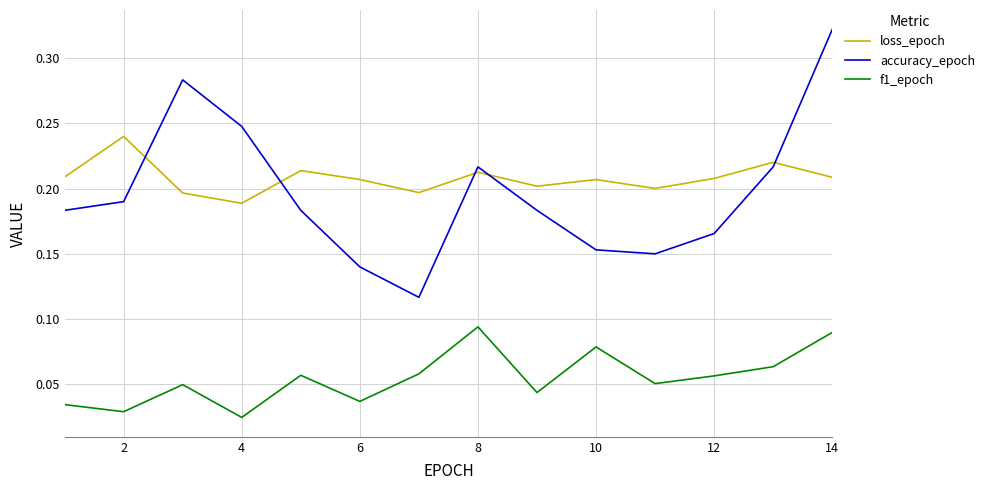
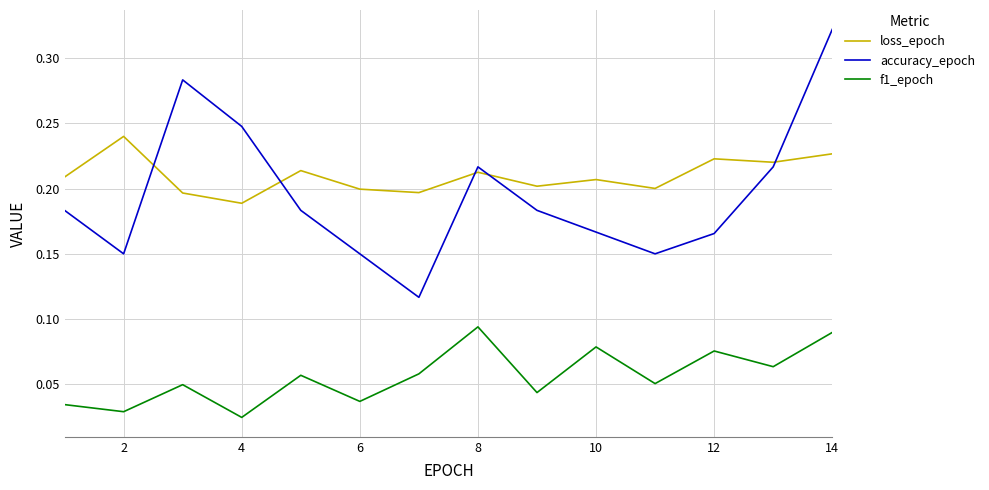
accuracy_epoch, 2: 0.19 -> 0.15
loss_epoch, 6: 0.207 -> 0.200
accuracy_epoch, 6: 0.14 -> 0.15
accuracy_epoch, 10: 0.153 -> 0.167
loss_epoch, 12: 0.208 -> 0.223
f1_epoch, 12: 0.056 -> 0.076
loss_epoch, 14: 0.209 -> 0.227
